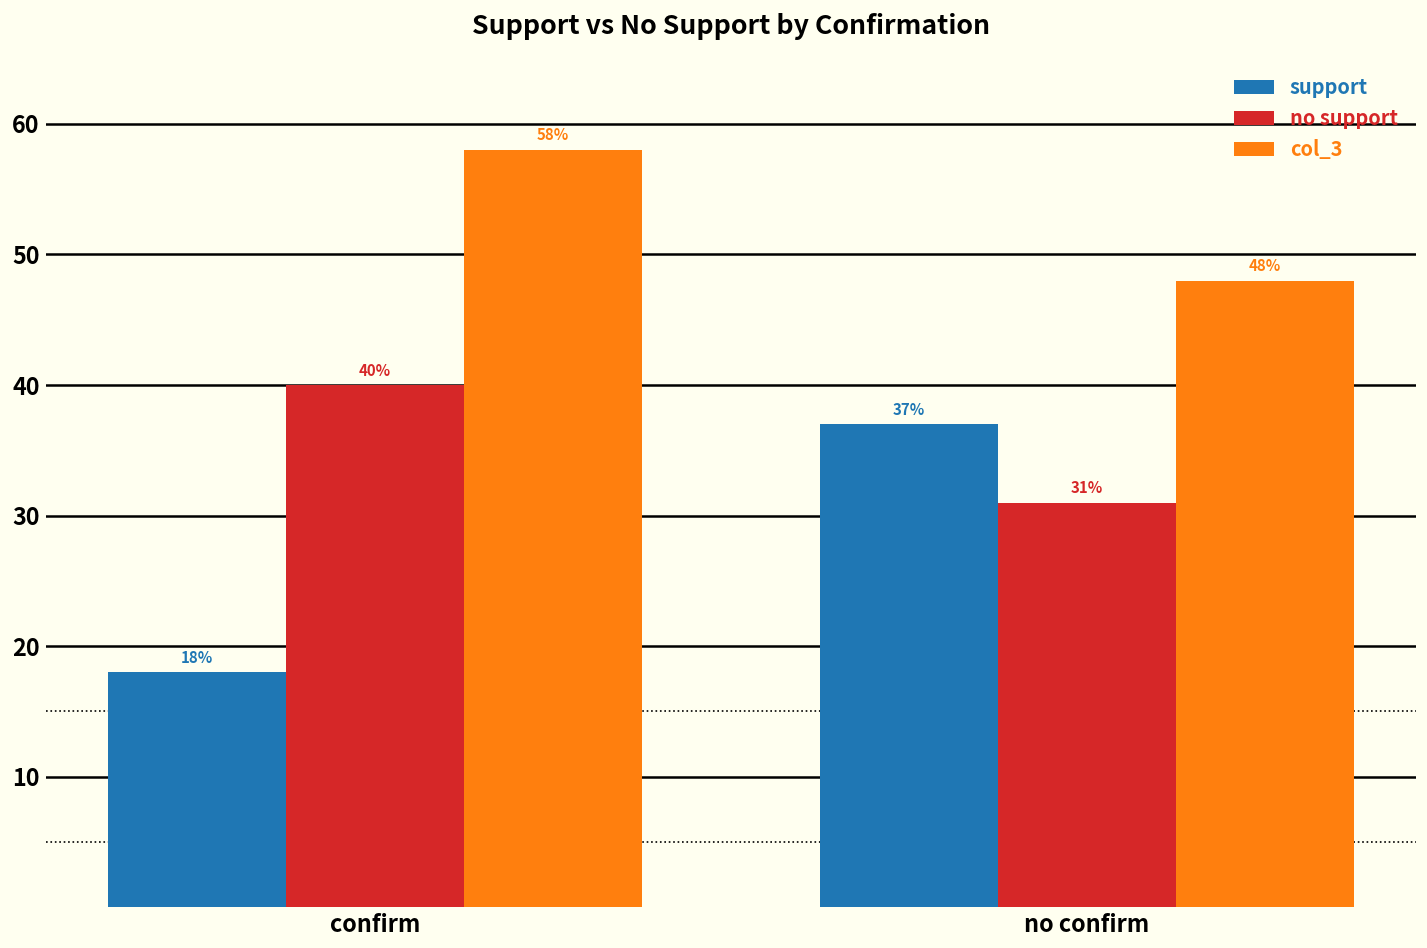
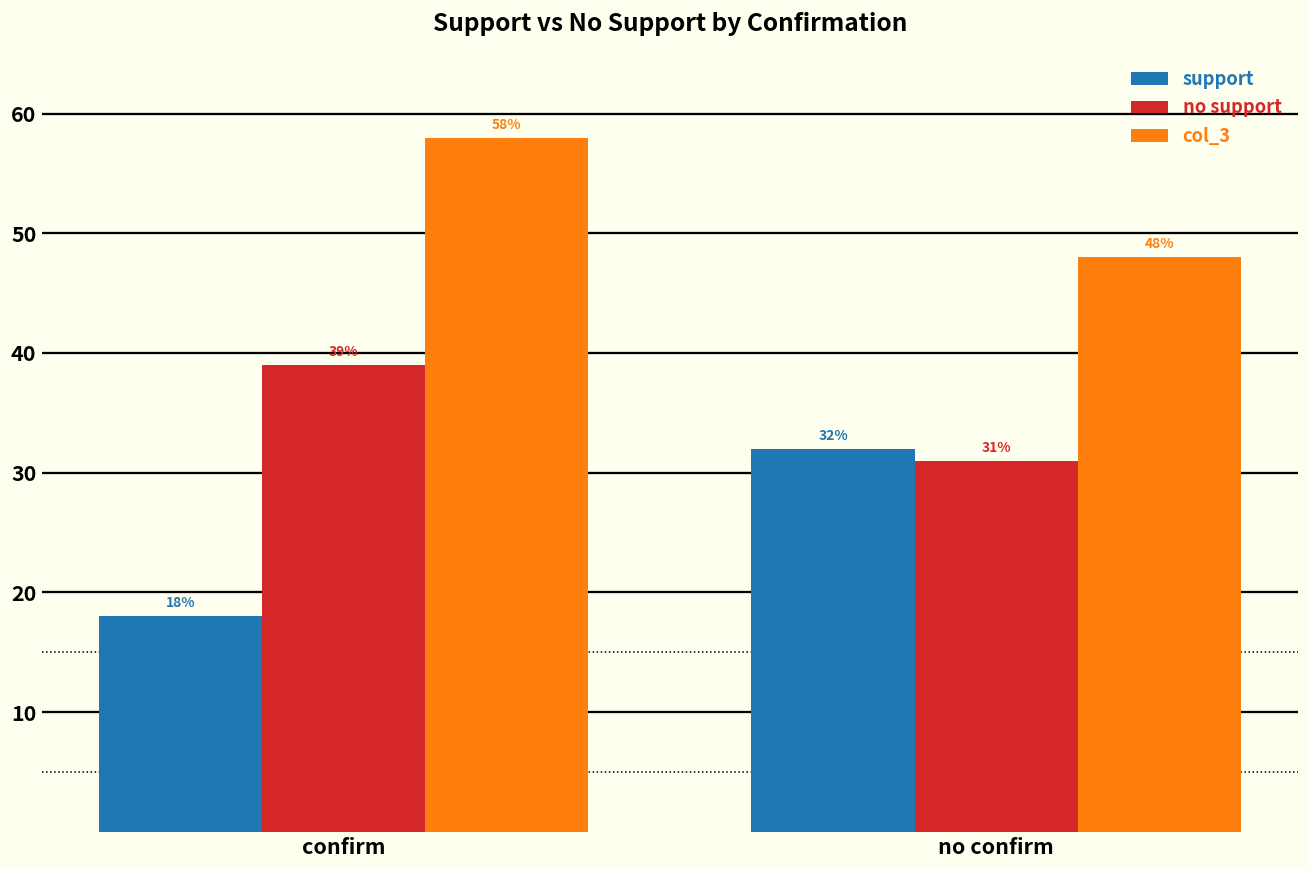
no support, confirm: 40% -> 39%
support, no confirm: 37% -> 32%
